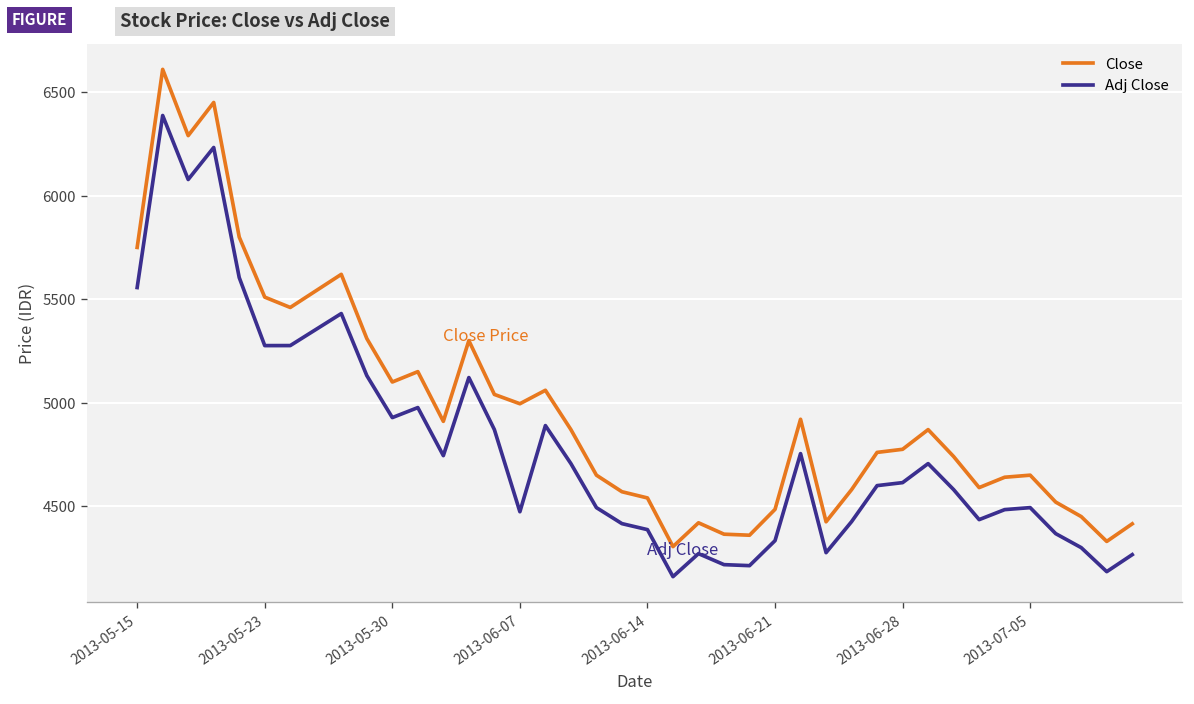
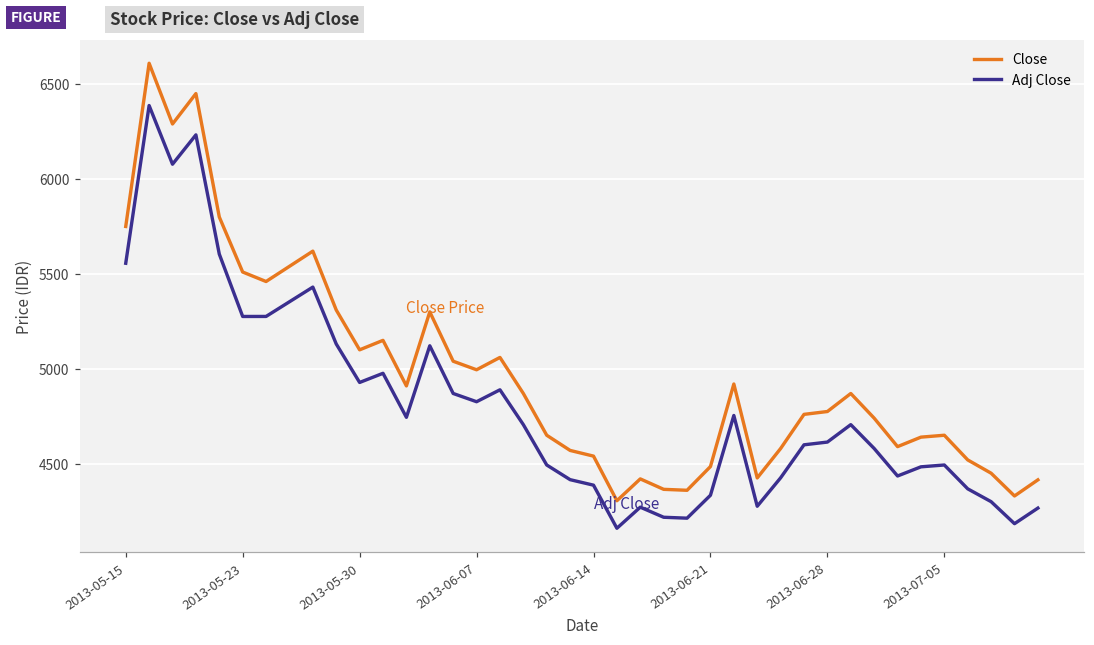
Adj Close, 2013-06-07: 4470 -> 4830
